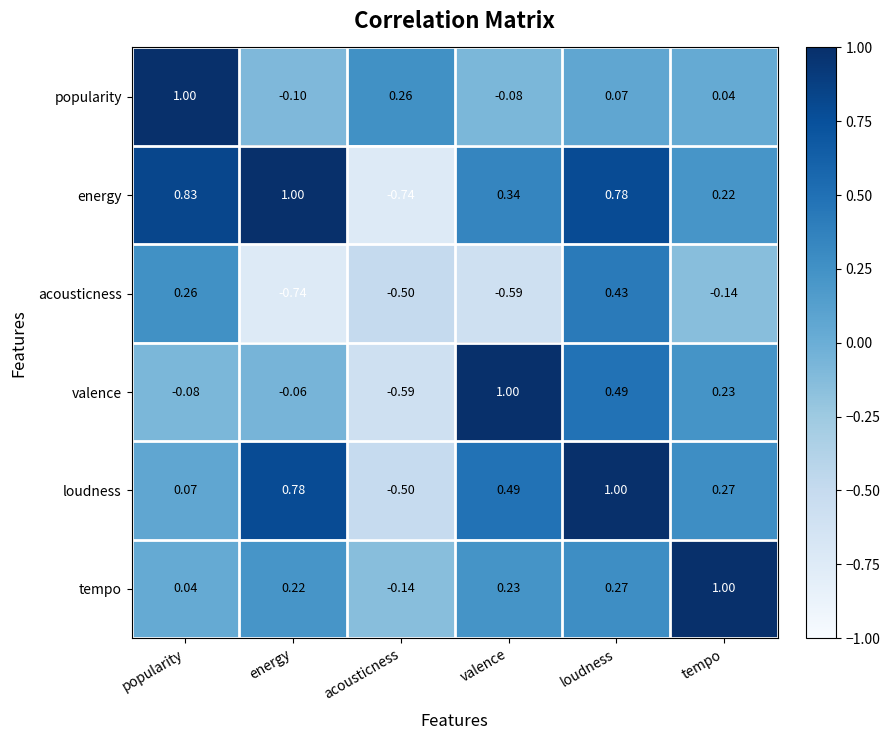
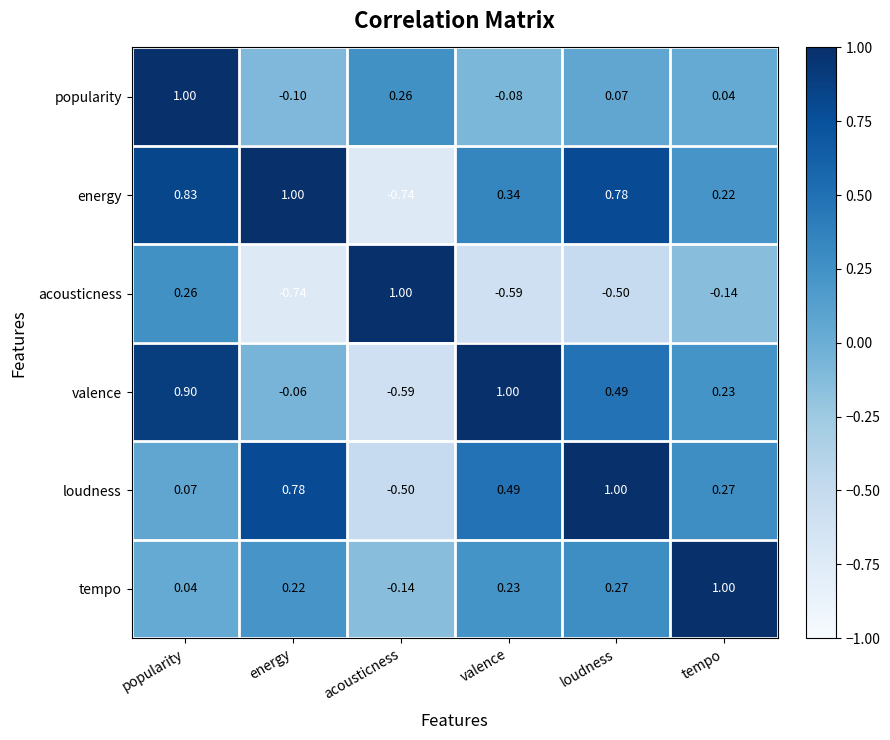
acousticness, acousticness: -0.50 -> 1.00
acousticness, loudness: 0.43 -> -0.50
valence, popularity: -0.08 -> 0.90
